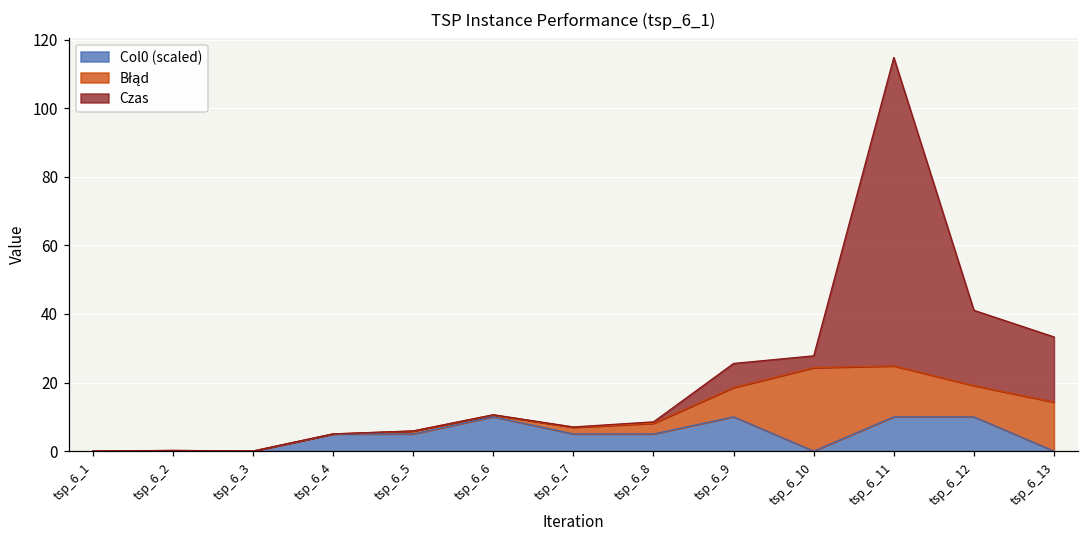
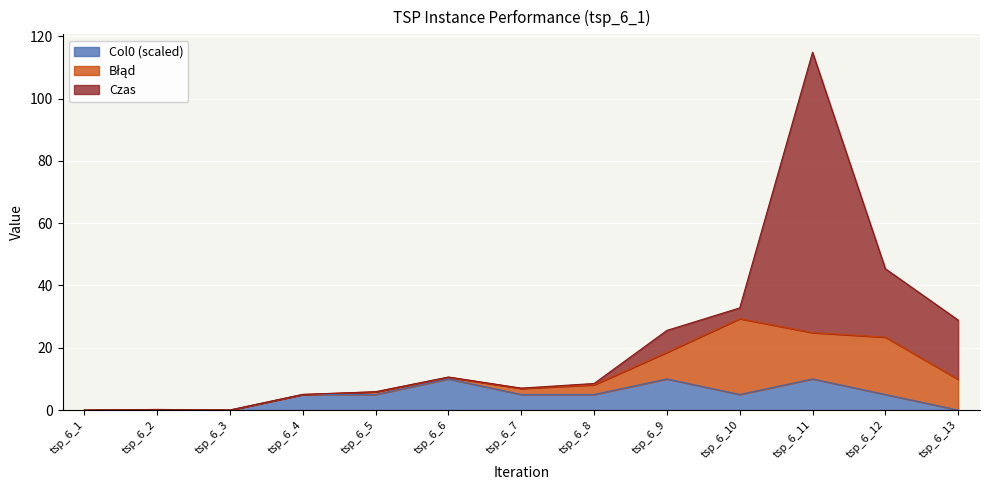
Col0 (scaled), tsp_6_10: 0 -> 5
Col0 (scaled), tsp_6_12: 10 -> 5
Błąd, tsp_6_12: 9 -> 18
Błąd, tsp_6_13: 14 -> 10
